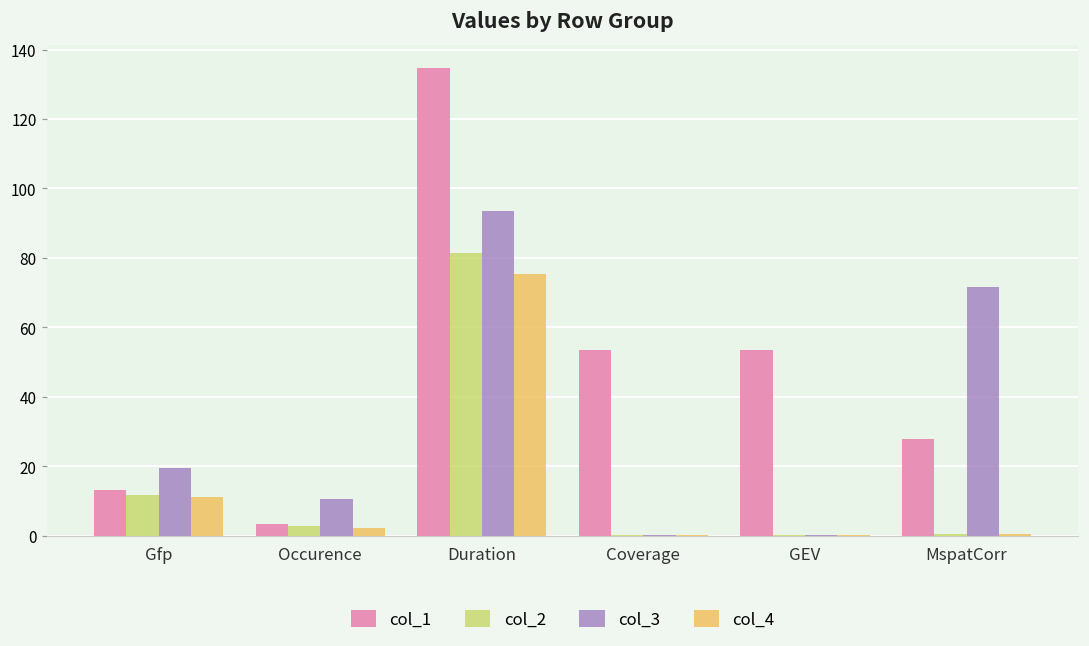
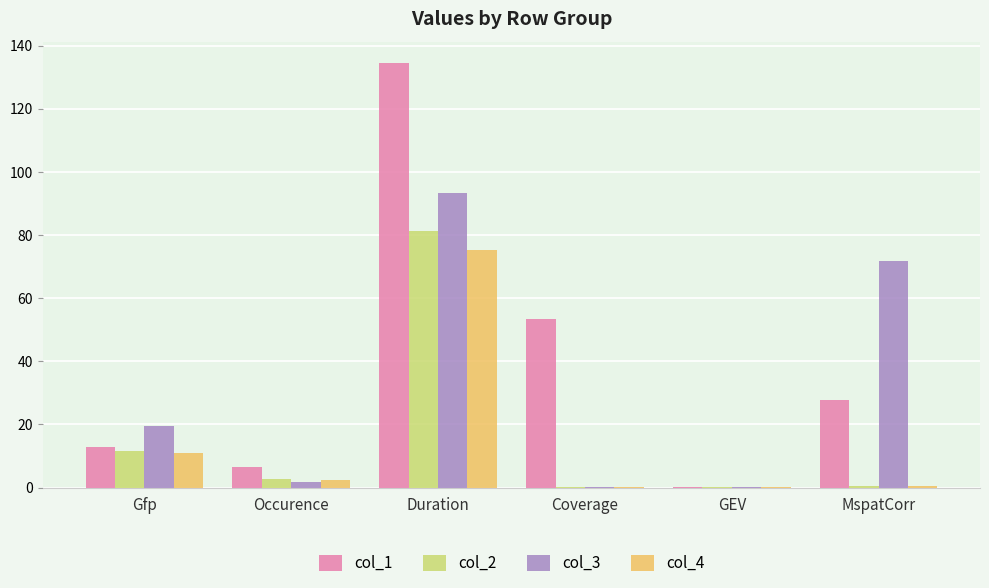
col_1, Occurence: 3 -> 7
col_3, Occurence: 10 -> 2
col_1, GEV: 53 -> 0
